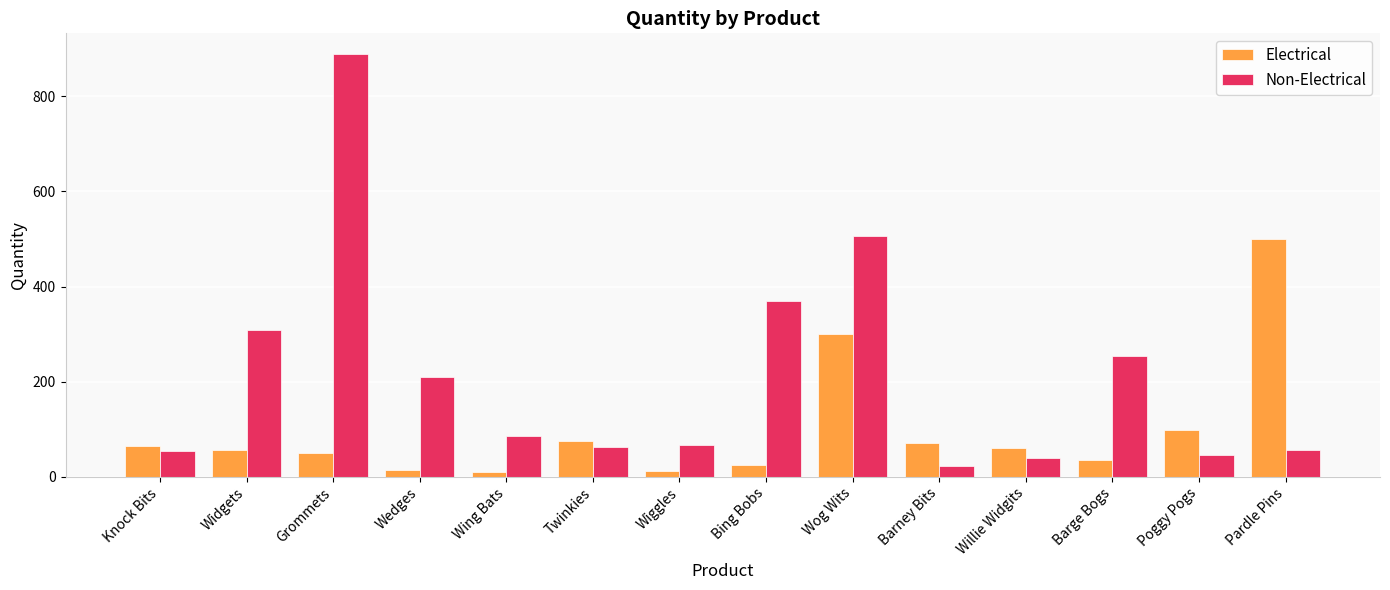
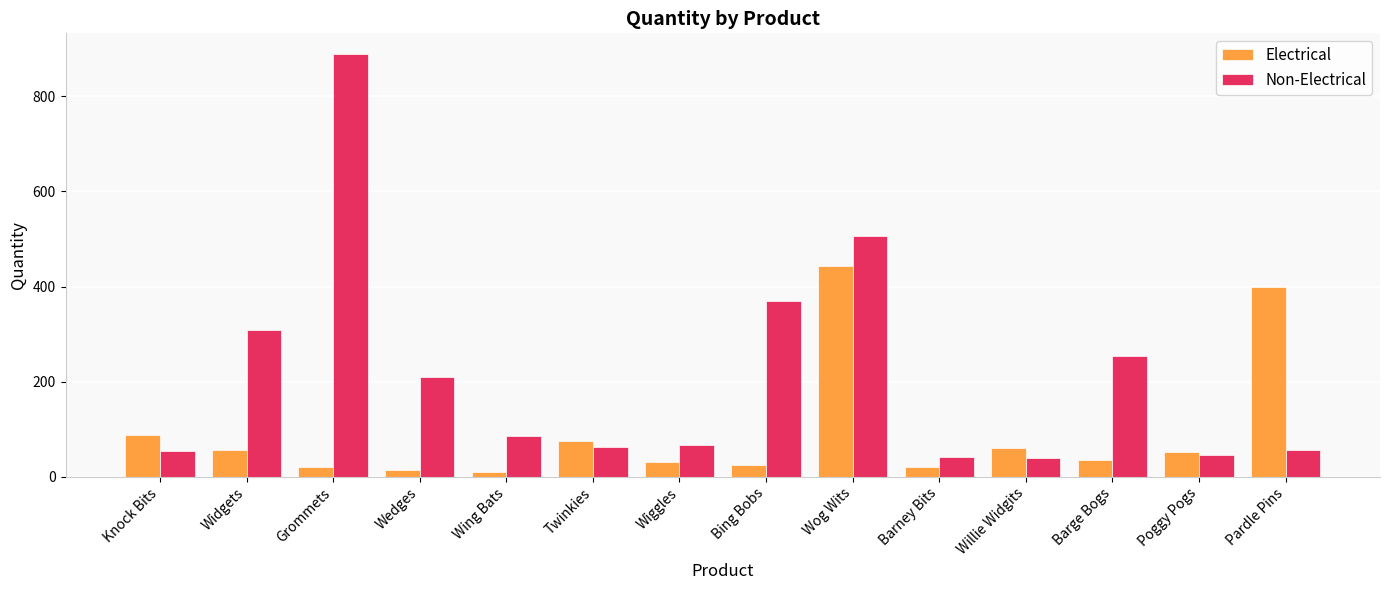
Electrical, Knock Bits: 70 -> 90
Electrical, Grommets: 50 -> 20
Electrical, Wiggles: 10 -> 30
Electrical, Wog Wits: 300 -> 440
Electrical, Barney Bits: 70 -> 20
Non-Electrical, Barney Bits: 20 -> 40
Electrical, Poggy Pogs: 100 -> 50
Electrical, Pardle Pins: 500 -> 400
